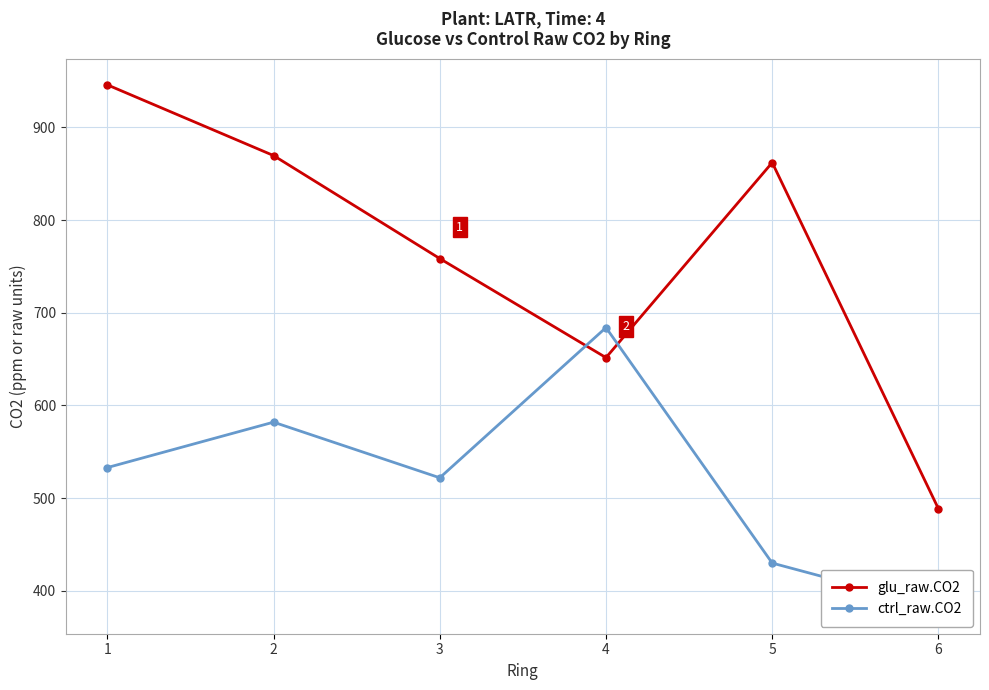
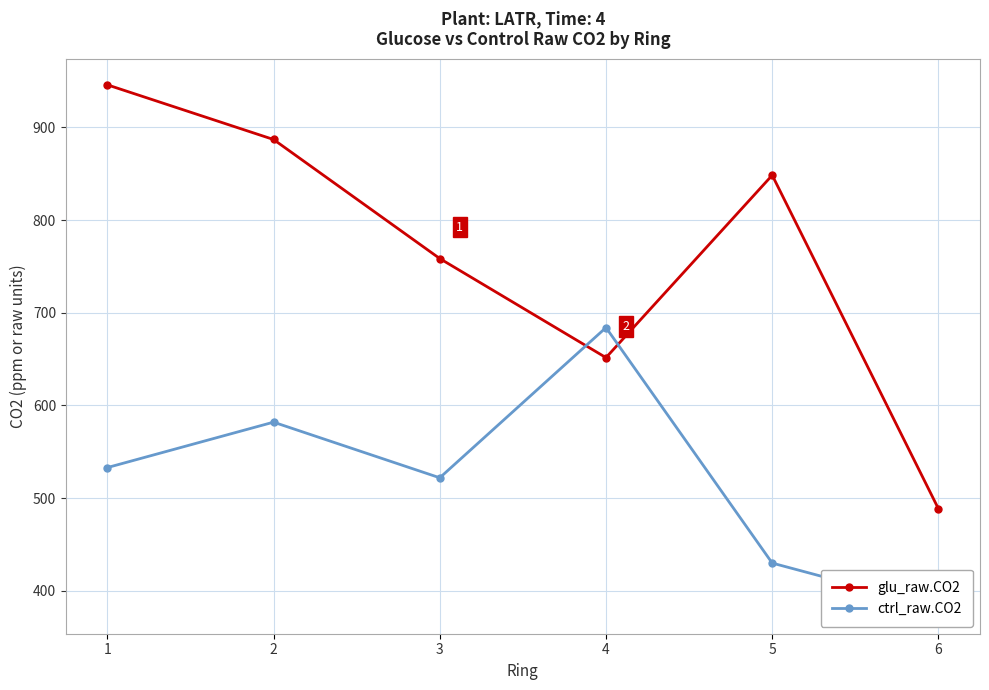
glu_raw.CO2, 2: 870 -> 890
glu_raw.CO2, 5: 860 -> 850
